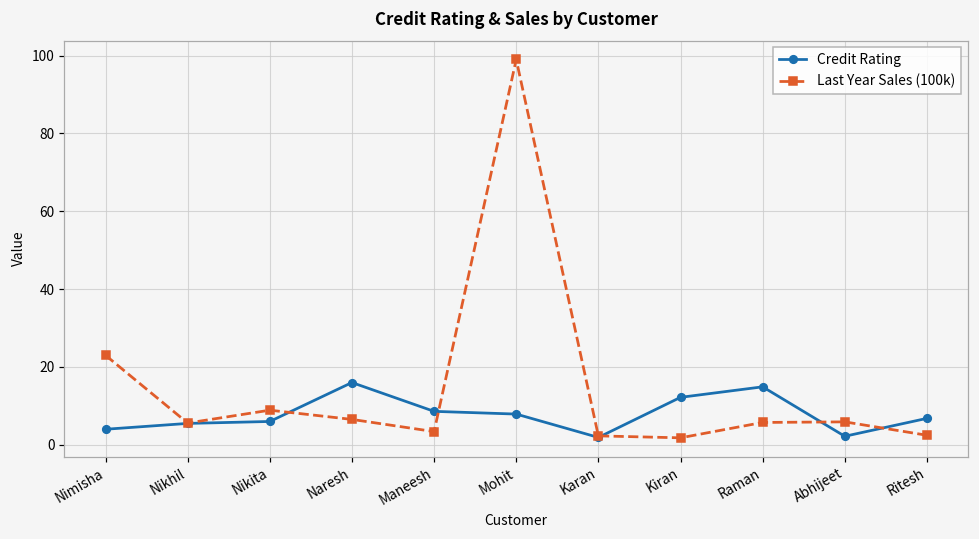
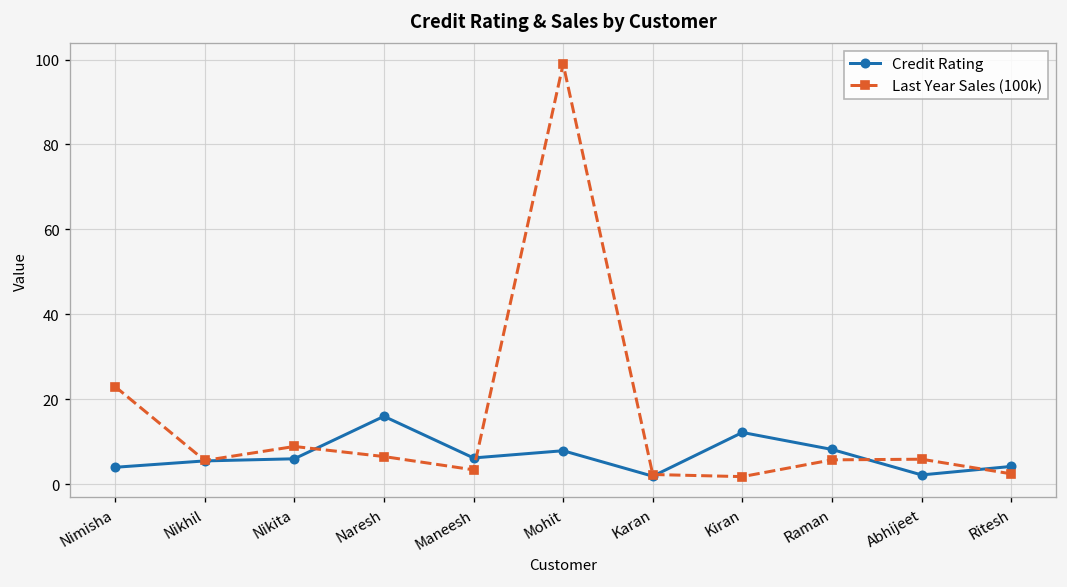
Credit Rating, Maneesh: 9 -> 6
Credit Rating, Raman: 15 -> 8
Credit Rating, Ritesh: 7 -> 4
